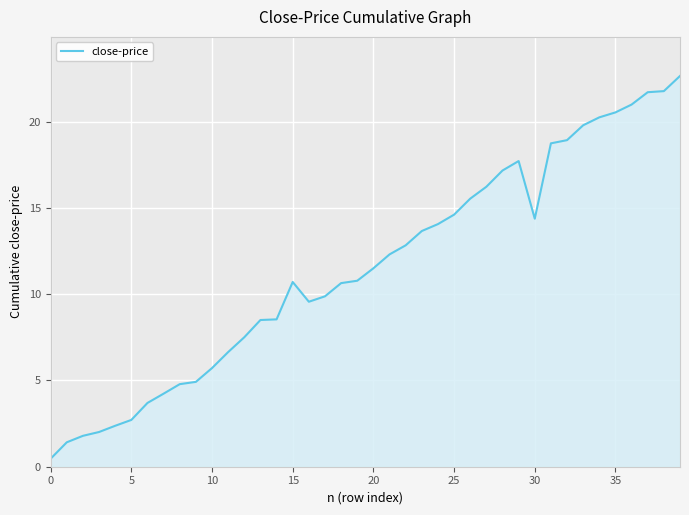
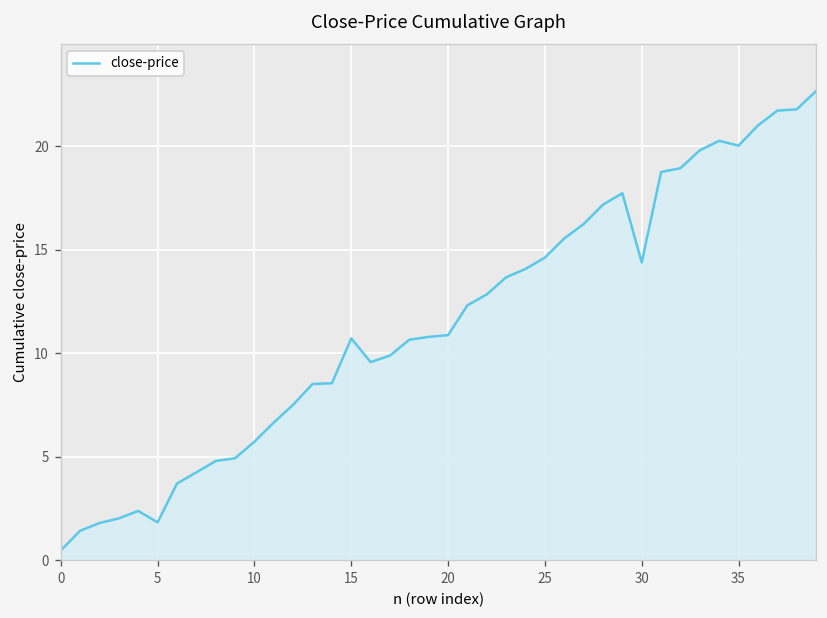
5: 2.7 -> 1.8
20: 11.5 -> 10.9
35: 20.5 -> 20.0
